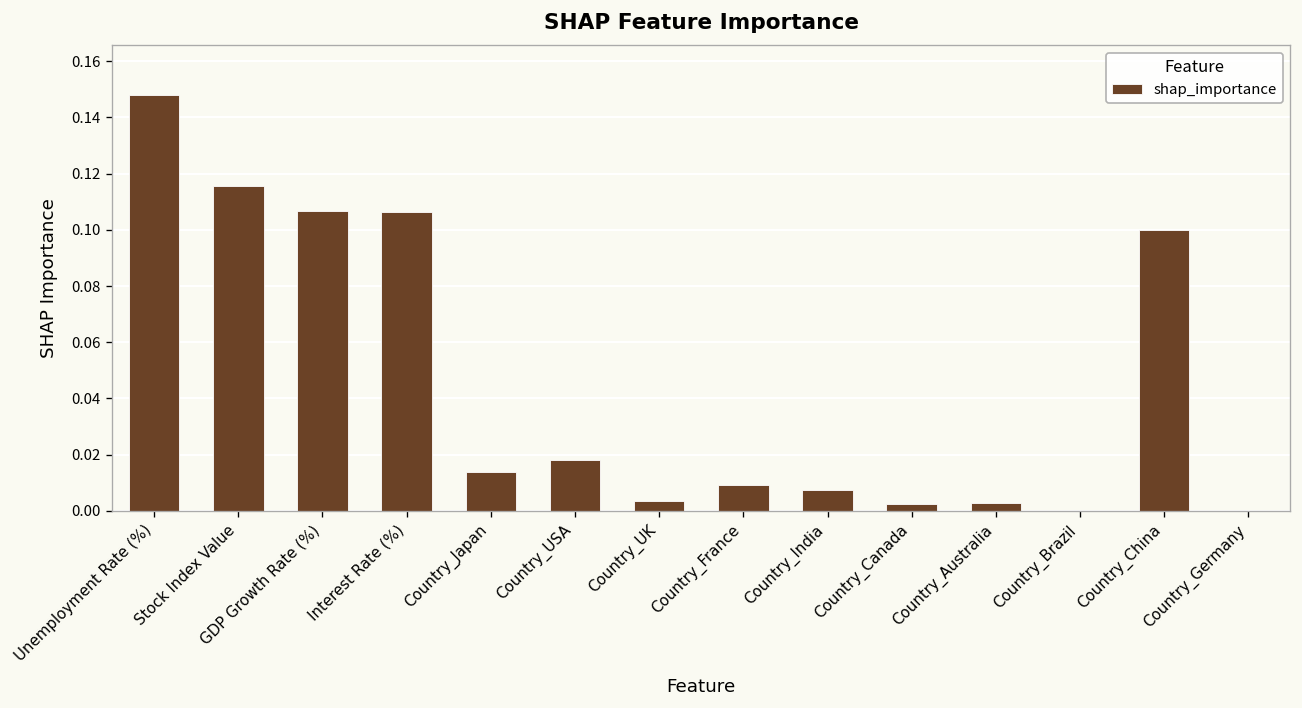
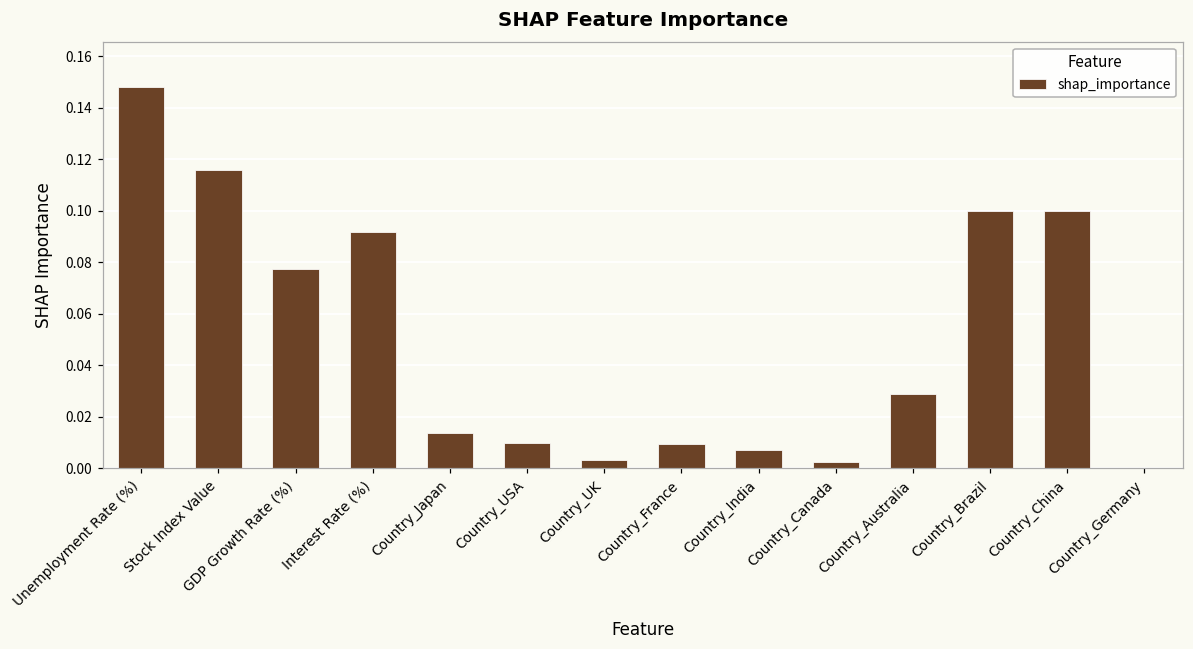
GDP Growth Rate (%): 0.107 -> 0.077
Interest Rate (%): 0.106 -> 0.092
Country_USA: 0.018 -> 0.010
Country_Australia: 0.003 -> 0.029
Country_Brazil: 0.0 -> 0.1
